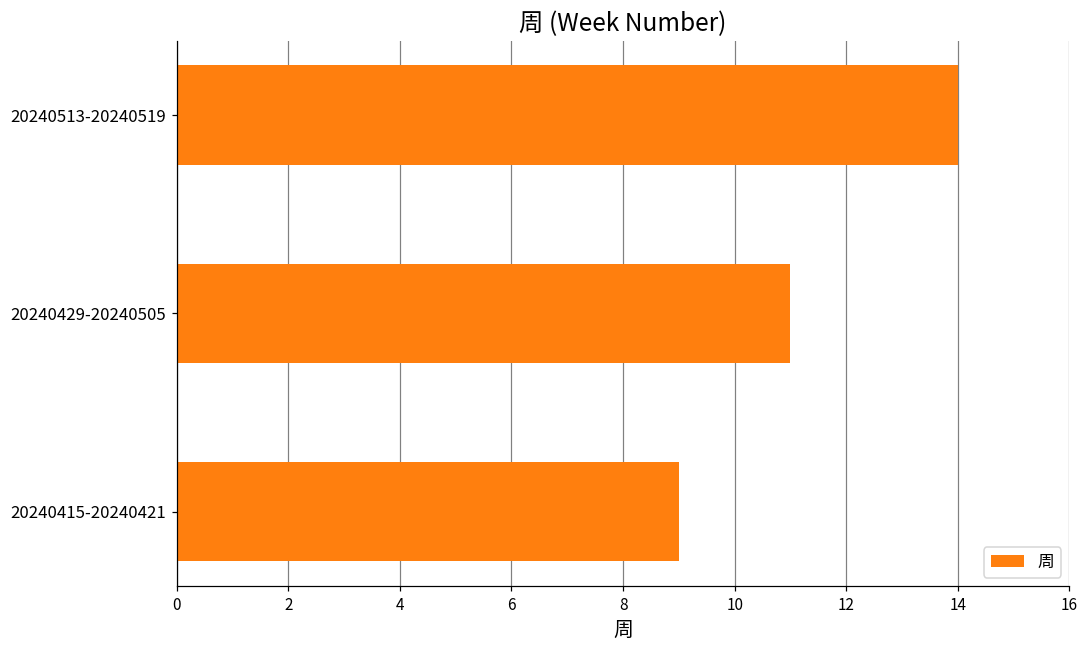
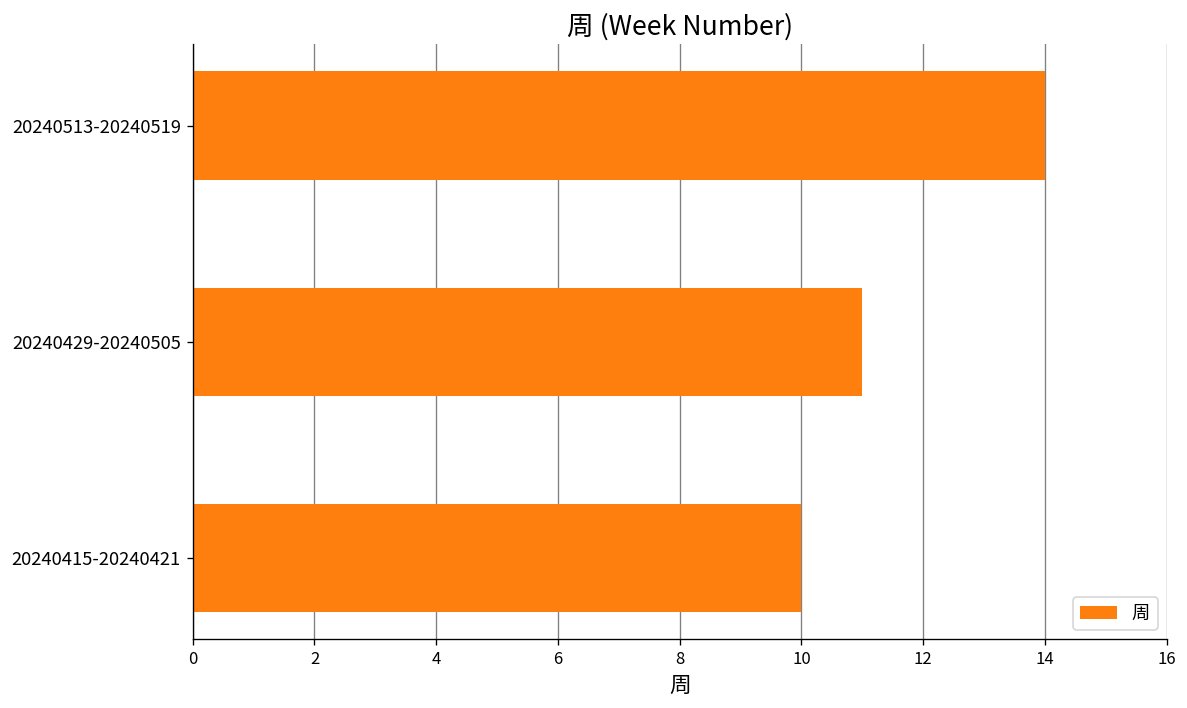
20240415-20240421: 9 -> 10
